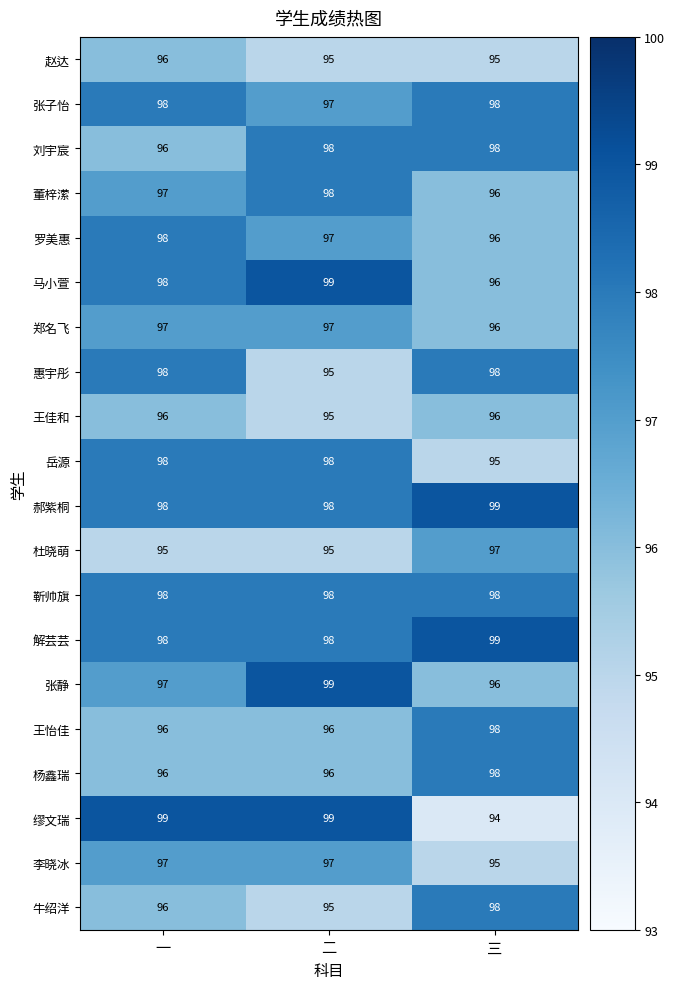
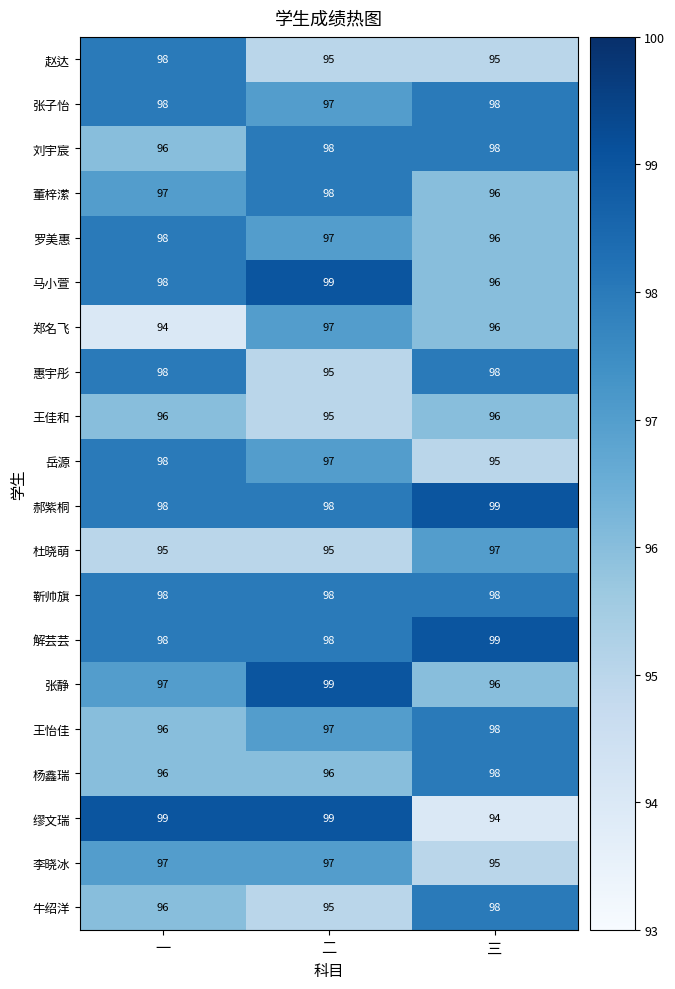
赵达, 一: 96 -> 98
郑名飞, 一: 97 -> 94
岳源, 二: 98 -> 97
王怡佳, 二: 96 -> 97
